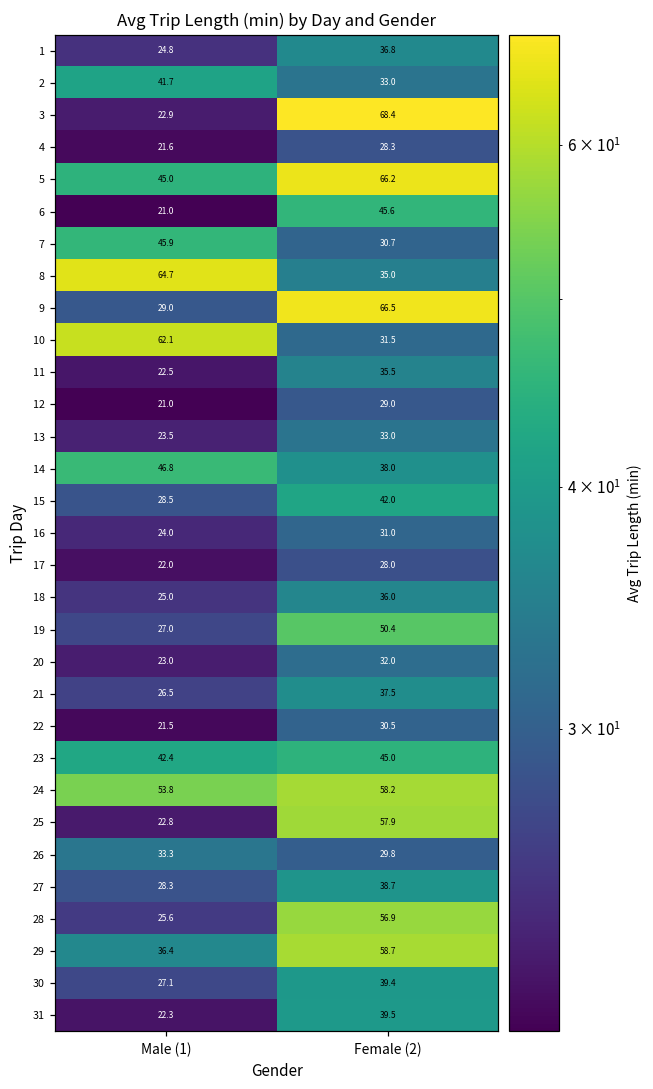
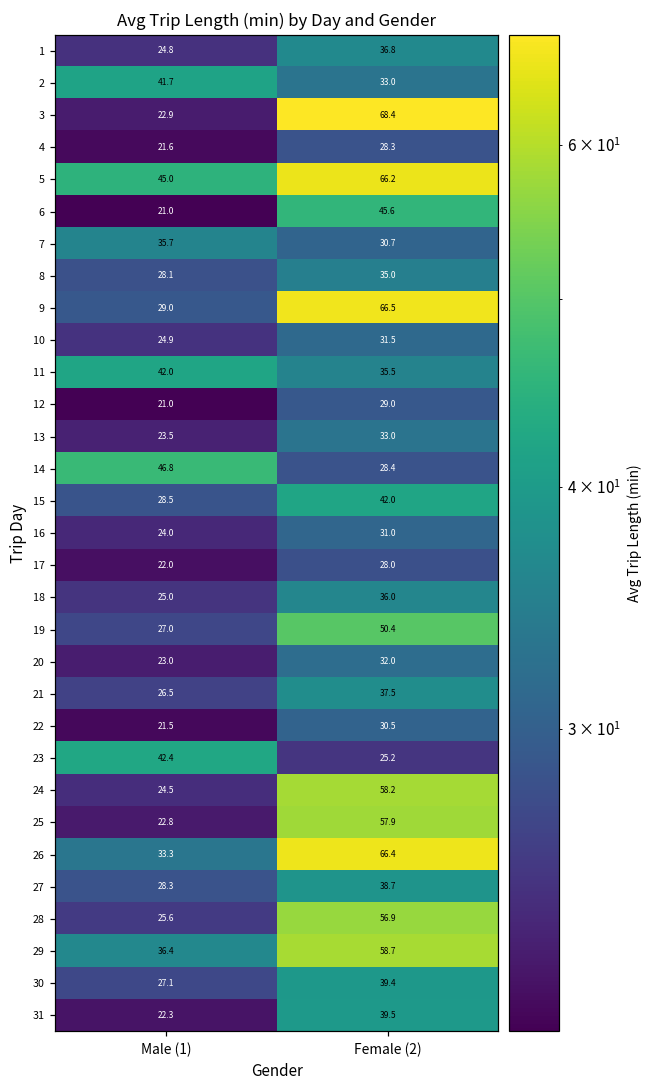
7, Male (1): 45.9 -> 35.7
8, Male (1): 64.7 -> 28.1
10, Male (1): 62.1 -> 24.9
11, Male (1): 22.5 -> 42.0
14, Female (2): 38.0 -> 28.4
23, Female (2): 45.0 -> 25.2
24, Male (1): 53.8 -> 24.5
26, Female (2): 29.8 -> 66.4
